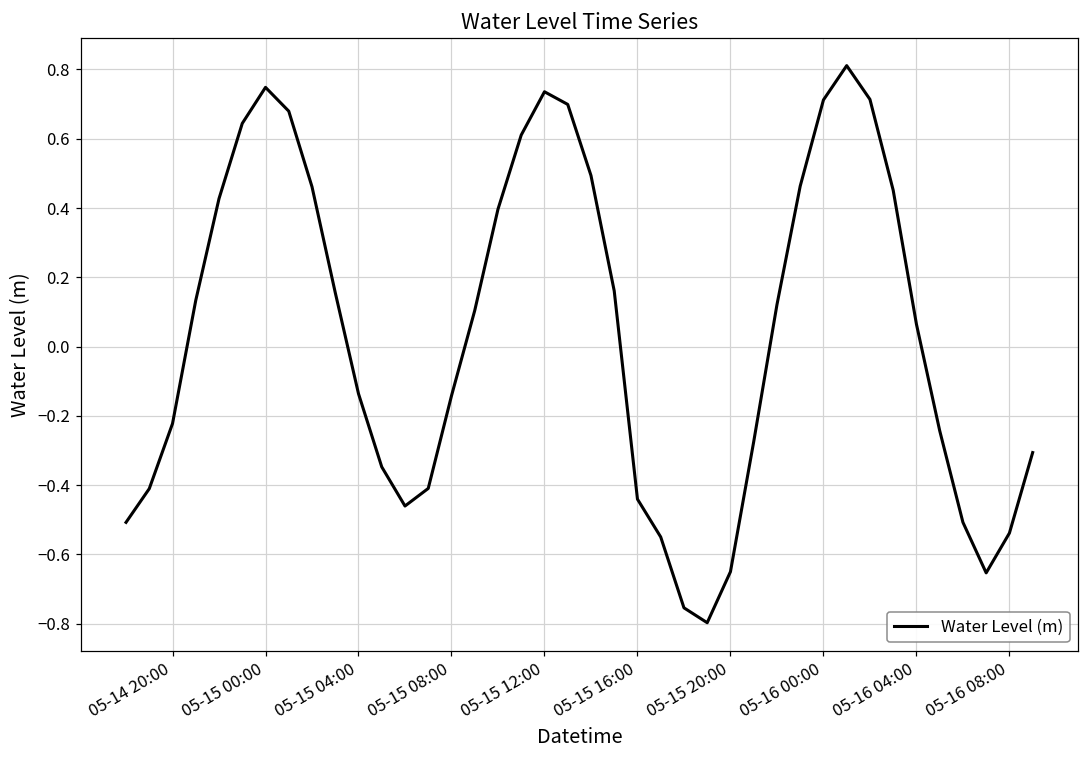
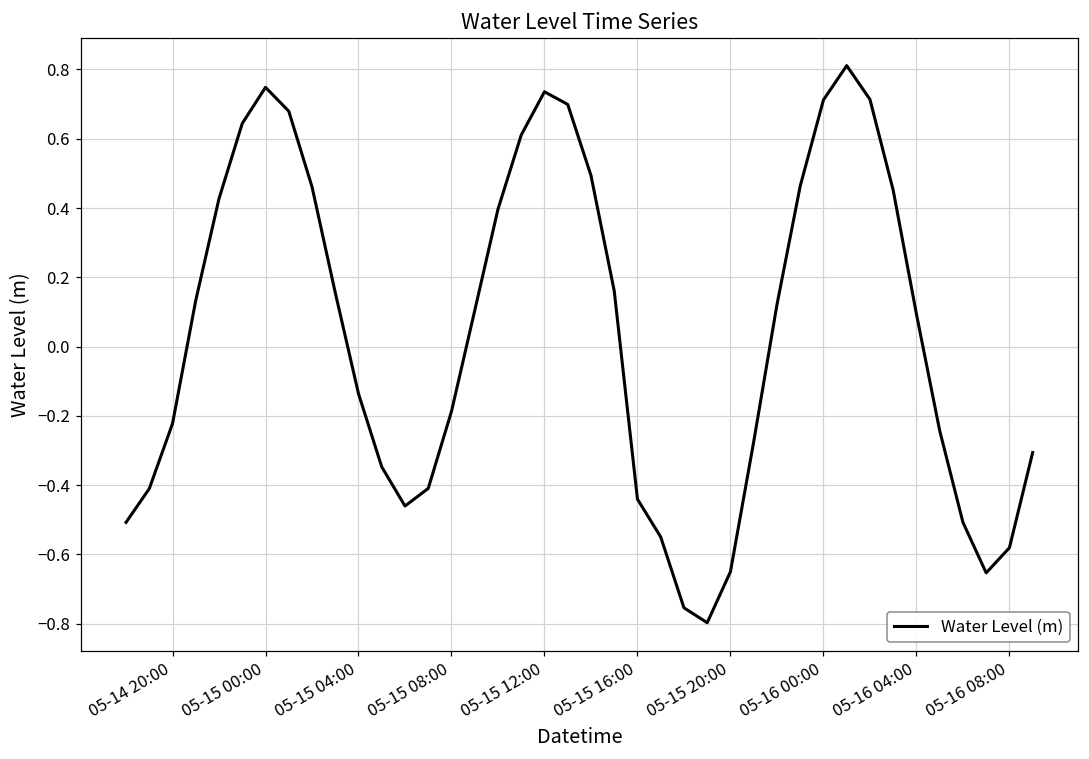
05-15 08:00: -0.14 -> -0.19
05-16 04:00: 0.06 -> 0.09
05-16 08:00: -0.54 -> -0.58
